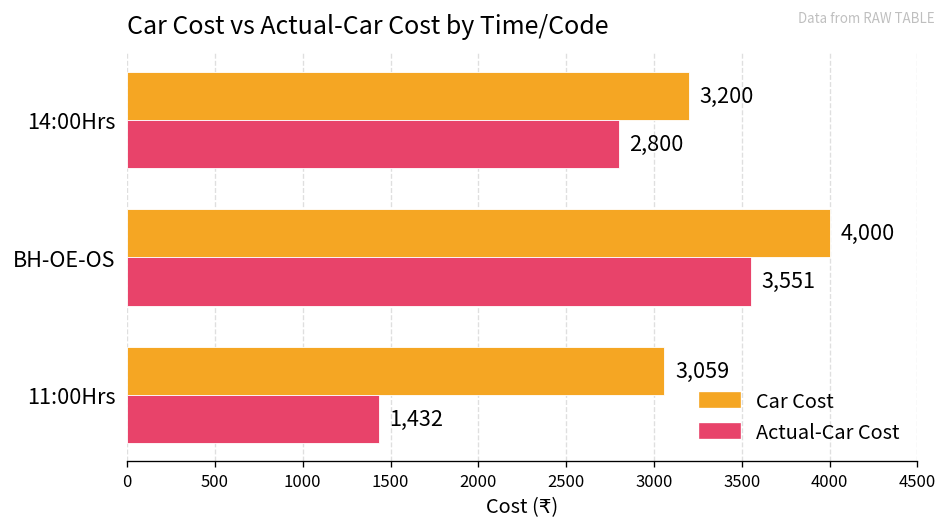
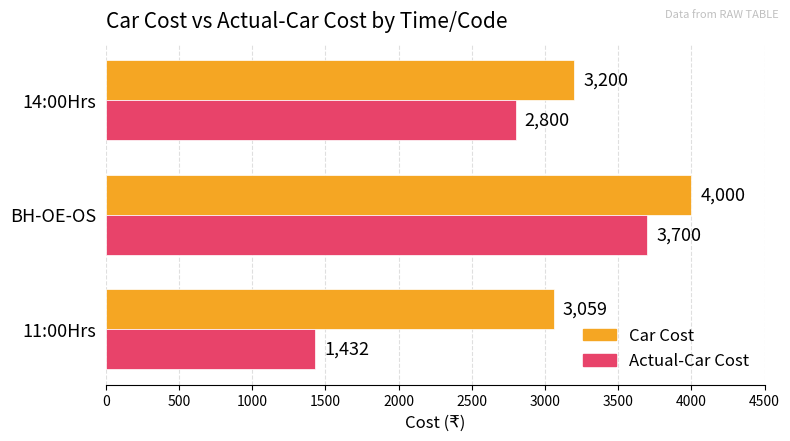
Actual-Car Cost, BH-OE-OS: 3,551 -> 3,700
